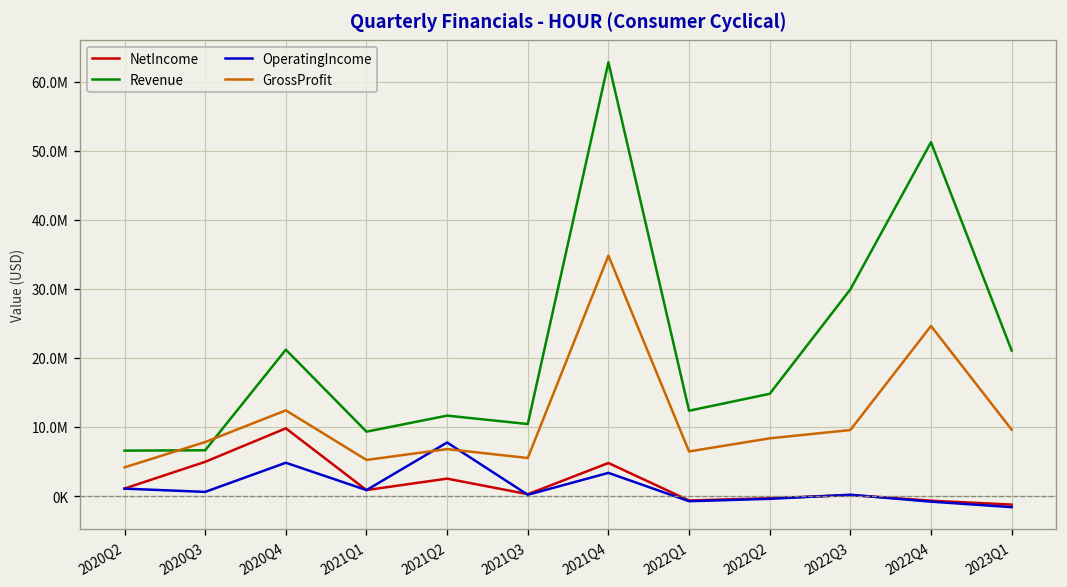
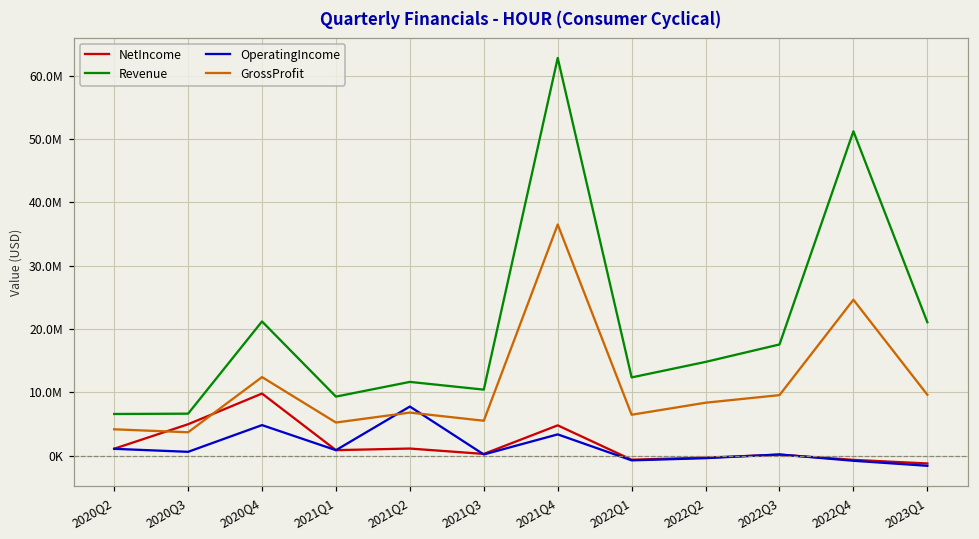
GrossProfit, 2020Q3: 8000000 -> 4000000
NetIncome, 2021Q2: 3000000 -> 1000000
GrossProfit, 2021Q4: 35000000 -> 36000000
Revenue, 2022Q3: 30000000 -> 18000000
